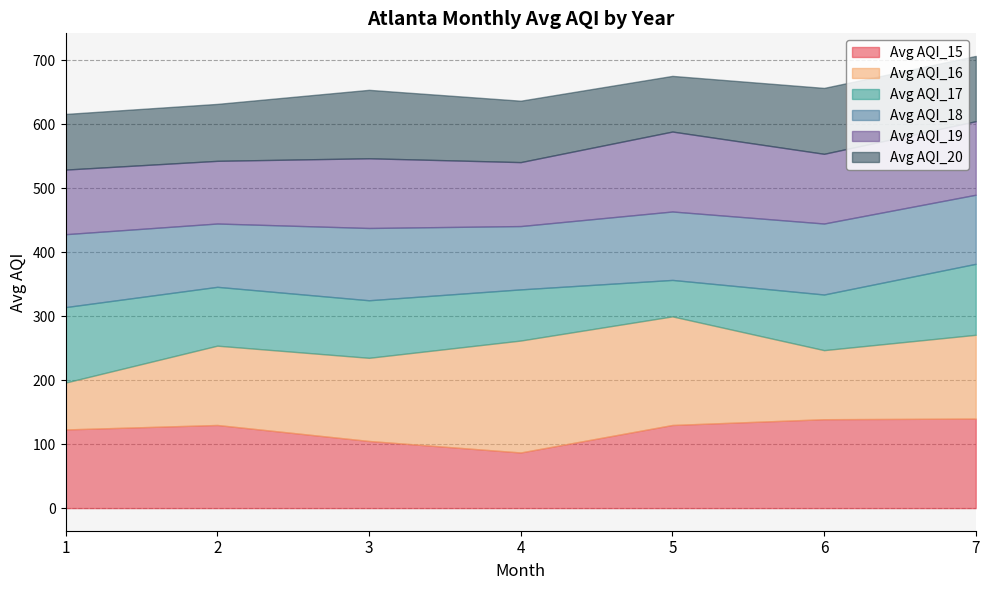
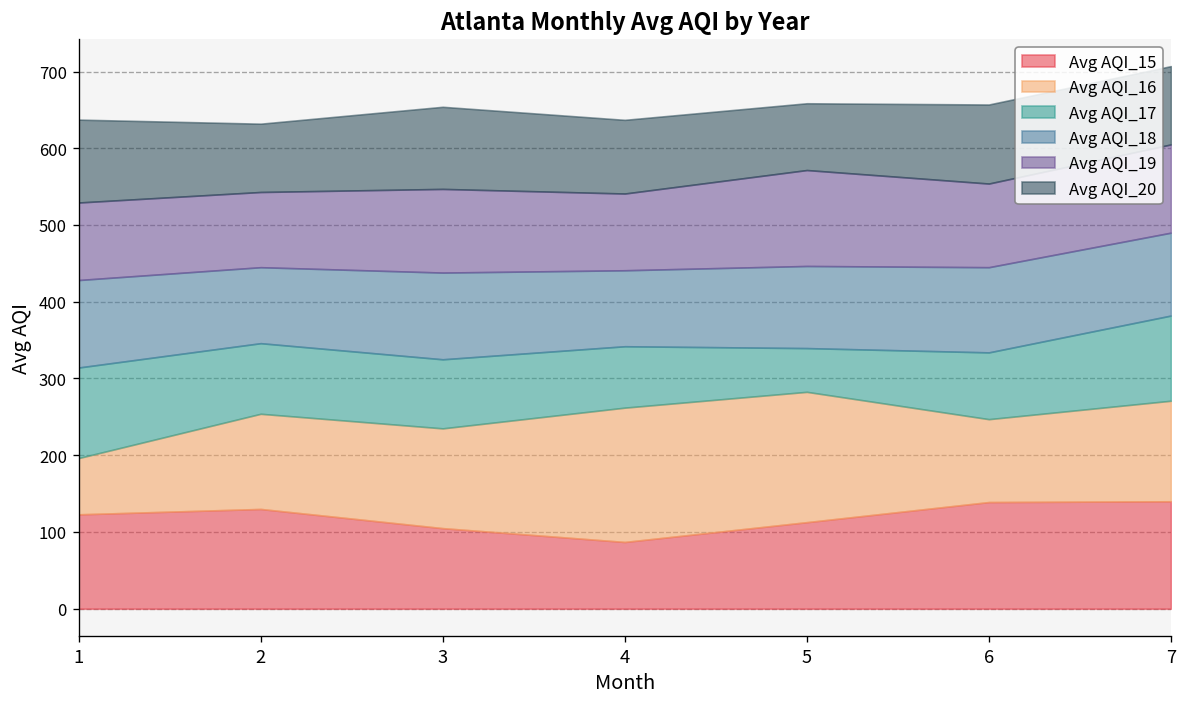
Avg AQI_20, 1: 90 -> 110
Avg AQI_15, 5: 130 -> 110
